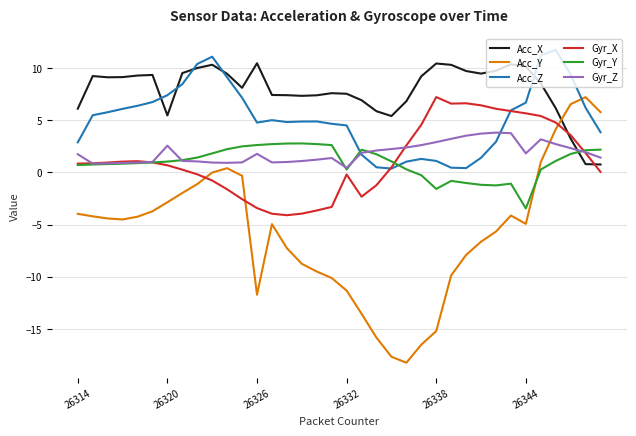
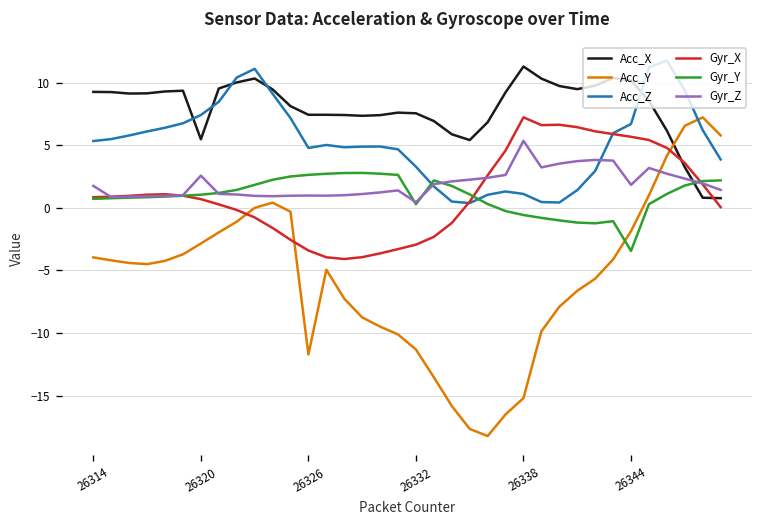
Acc_X, 26314: 6.1 -> 9.3
Acc_Z, 26314: 2.9 -> 5.3
Acc_X, 26326: 10.5 -> 7.4
Gyr_Z, 26326: 1.8 -> 1.0
Acc_Z, 26332: 4.5 -> 3.3
Gyr_X, 26332: -0.2 -> -2.9
Acc_X, 26338: 10.4 -> 11.3
Gyr_Y, 26338: -1.6 -> -0.6
Gyr_Z, 26338: 2.9 -> 5.3
Acc_Y, 26344: -4.9 -> -1.9
